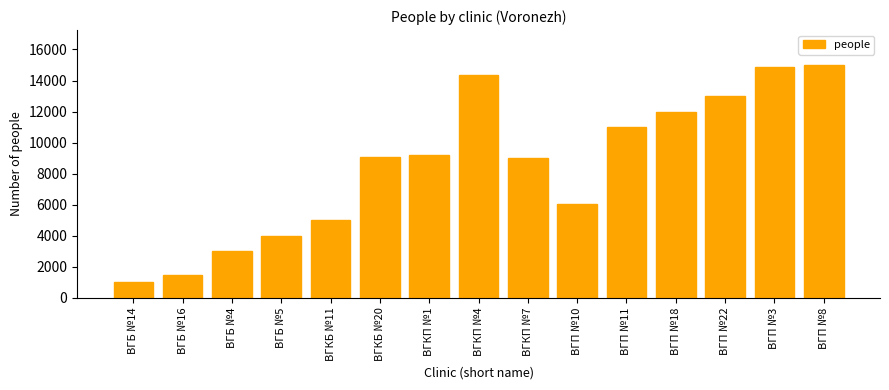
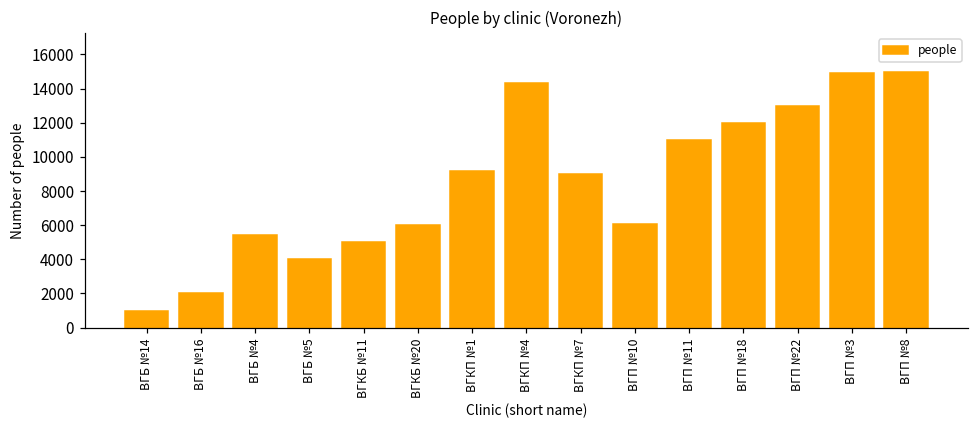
ВГБ №16: 1500 -> 2000
ВГБ №4: 3000 -> 5400
ВГКБ №20: 9000 -> 6000
